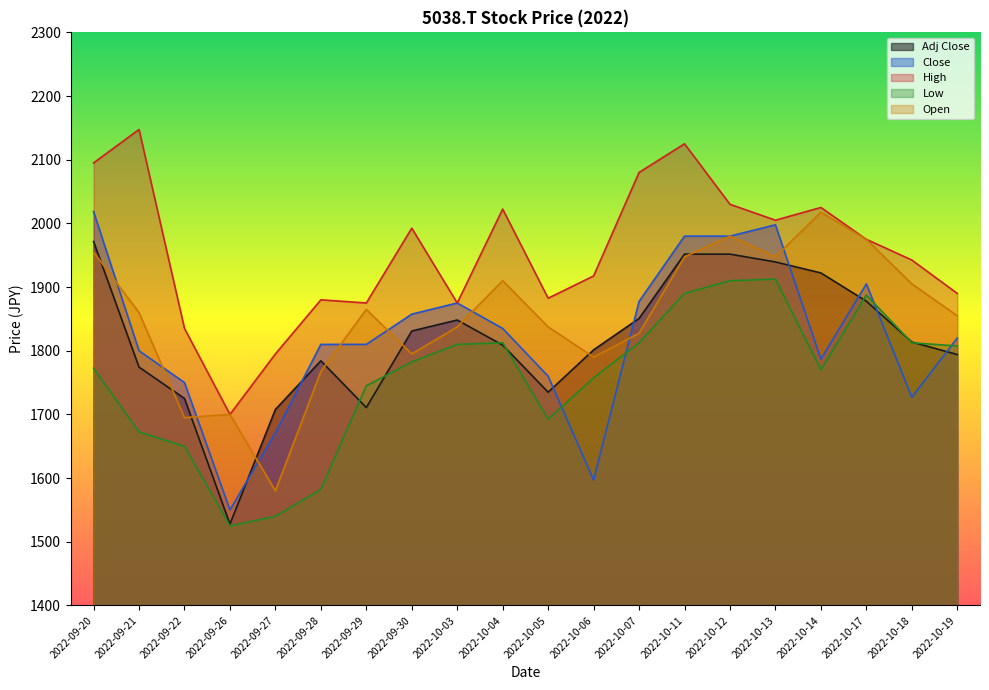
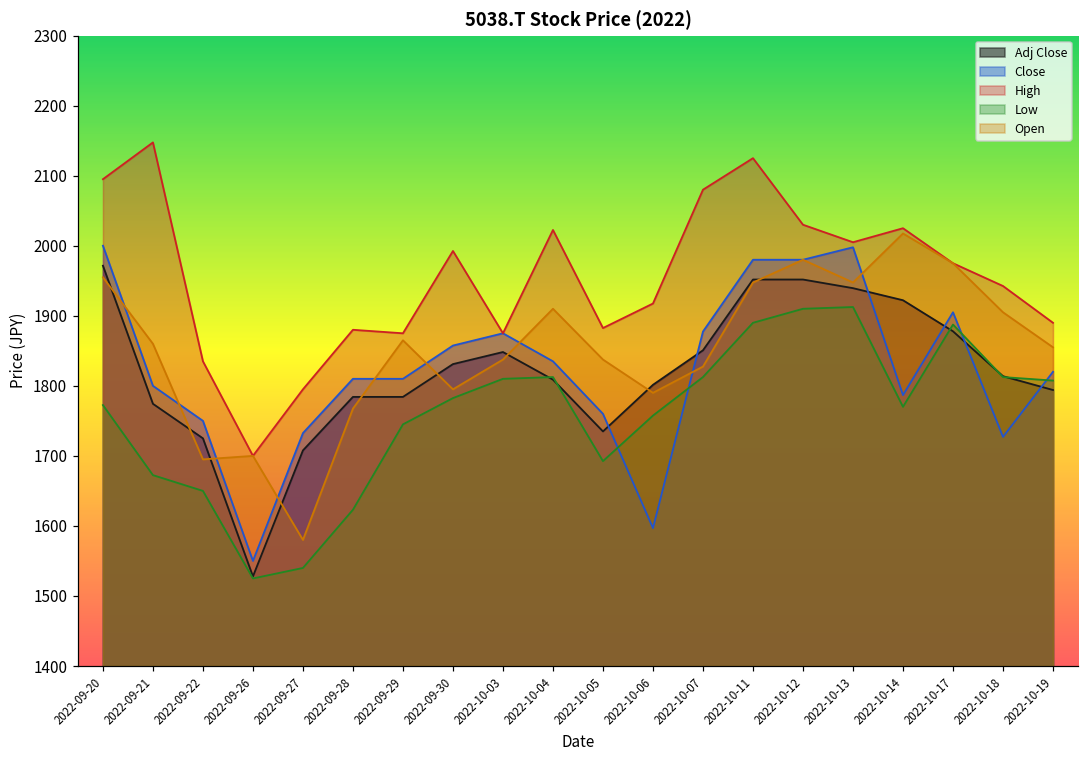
Close, 2022-09-20: 2020 -> 2000
Close, 2022-09-27: 1670 -> 1730
Low, 2022-09-28: 1580 -> 1620
Adj Close, 2022-09-29: 1710 -> 1780
